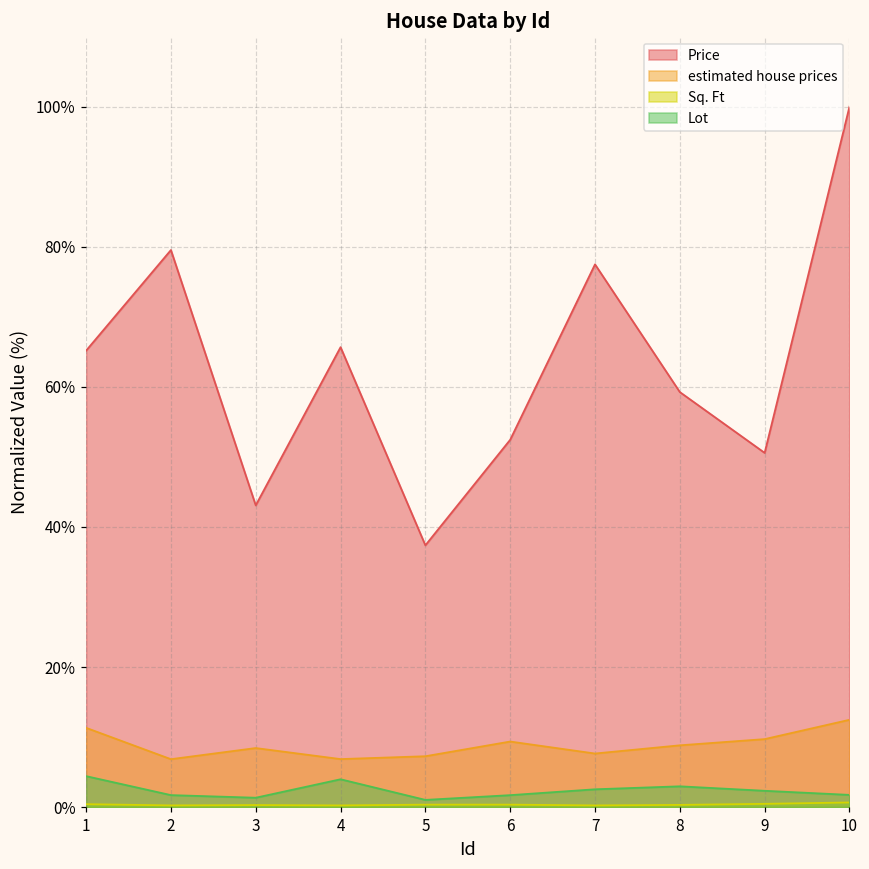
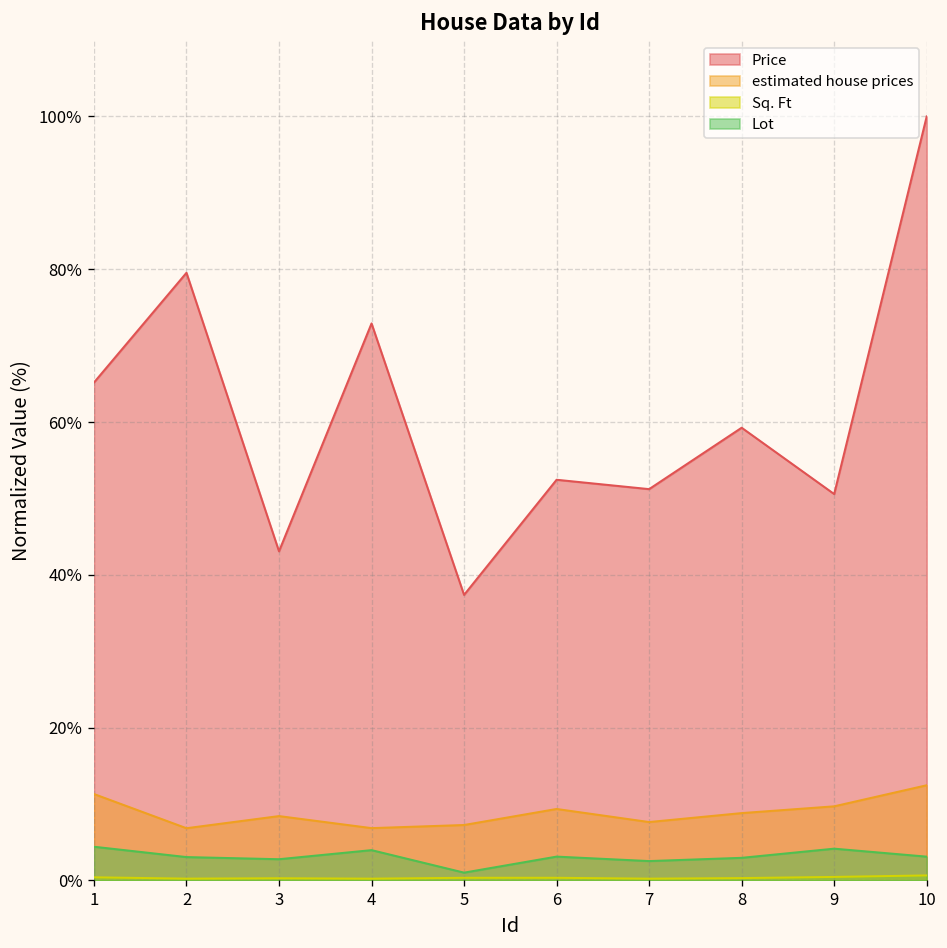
Lot, 2: 2% -> 3%
Lot, 3: 1% -> 3%
Price, 4: 66% -> 73%
Lot, 6: 2% -> 3%
Price, 7: 77% -> 51%
Lot, 9: 2% -> 4%
Lot, 10: 2% -> 3%
